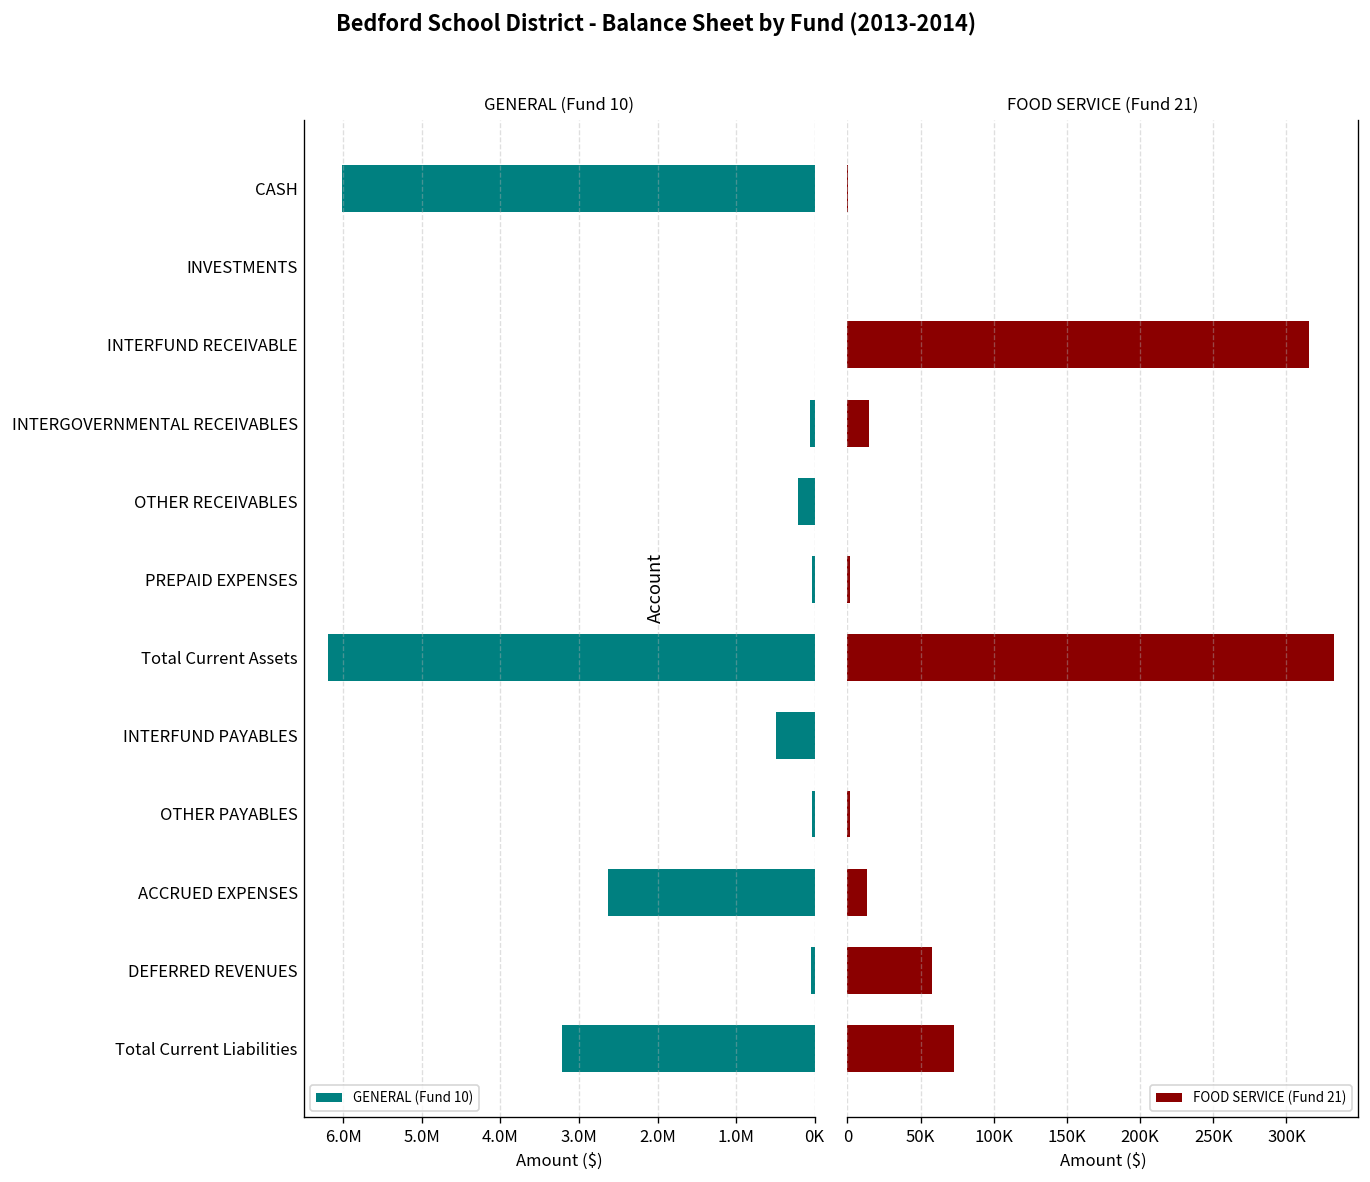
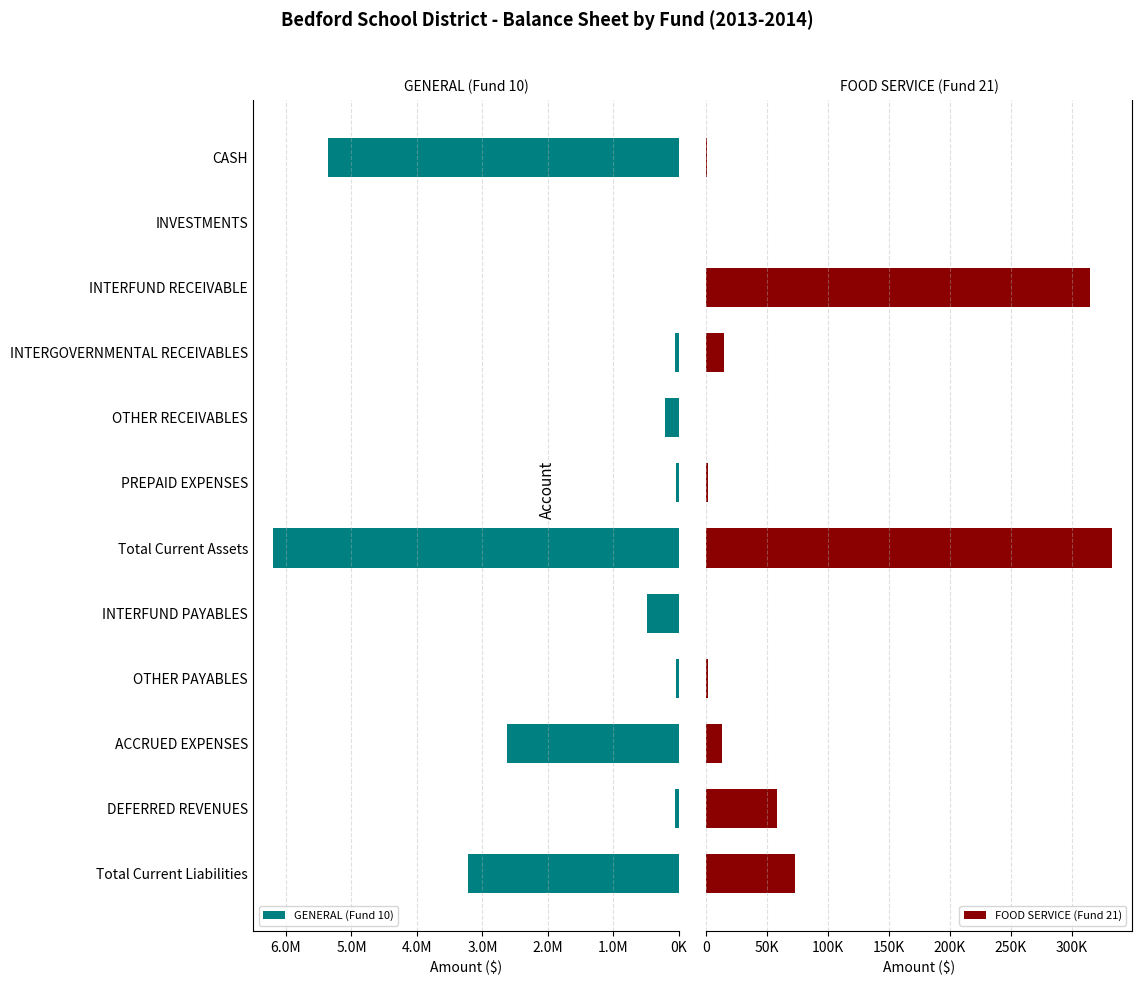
GENERAL (Fund 10), CASH: 6000000 -> 5400000
